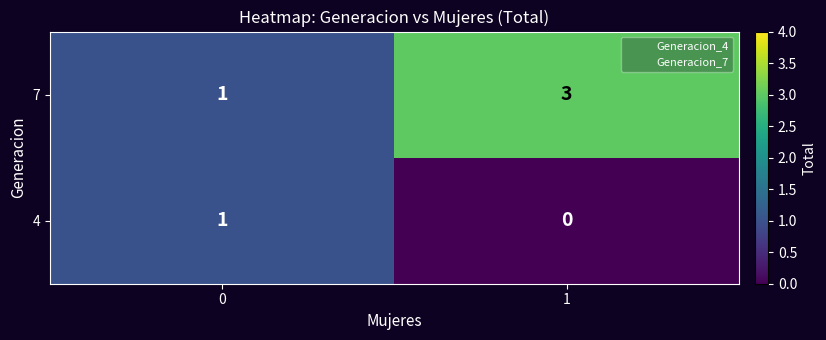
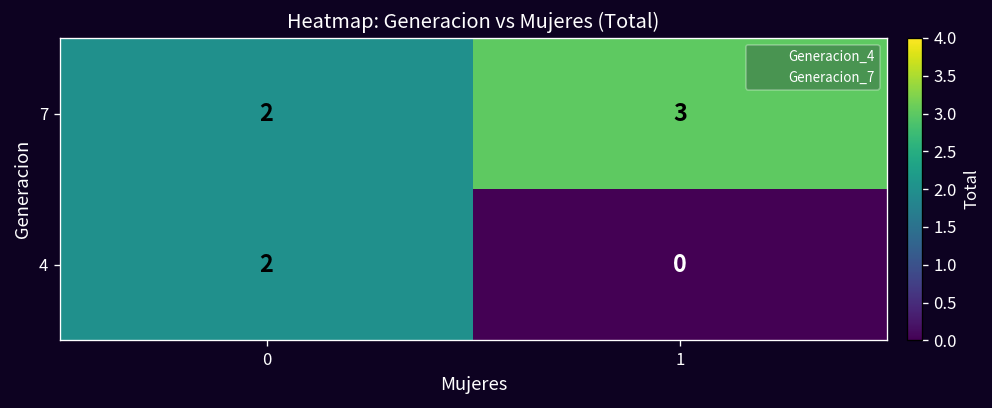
7, 0: 1 -> 2
4, 0: 1 -> 2
